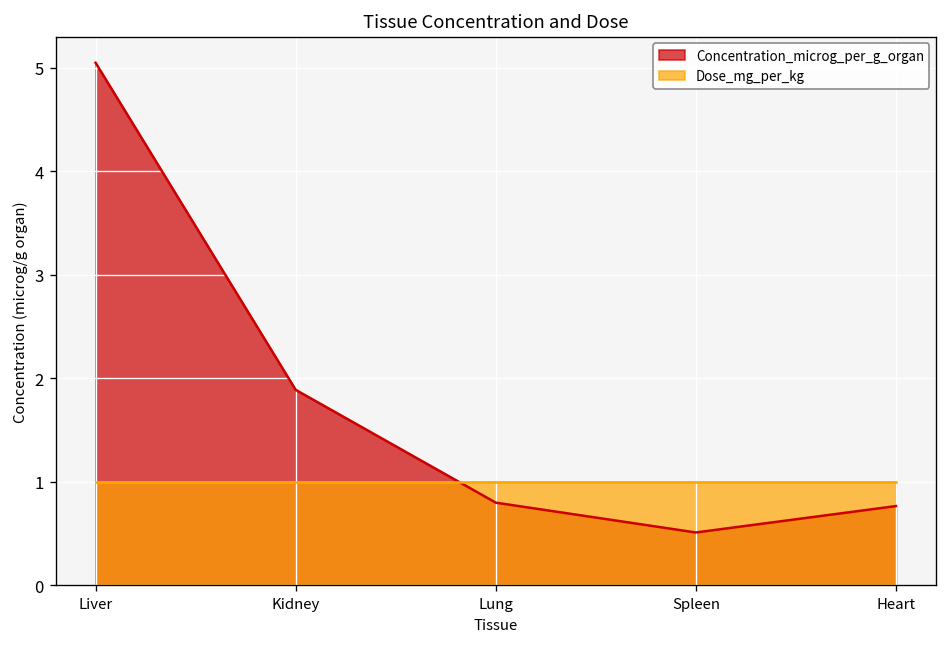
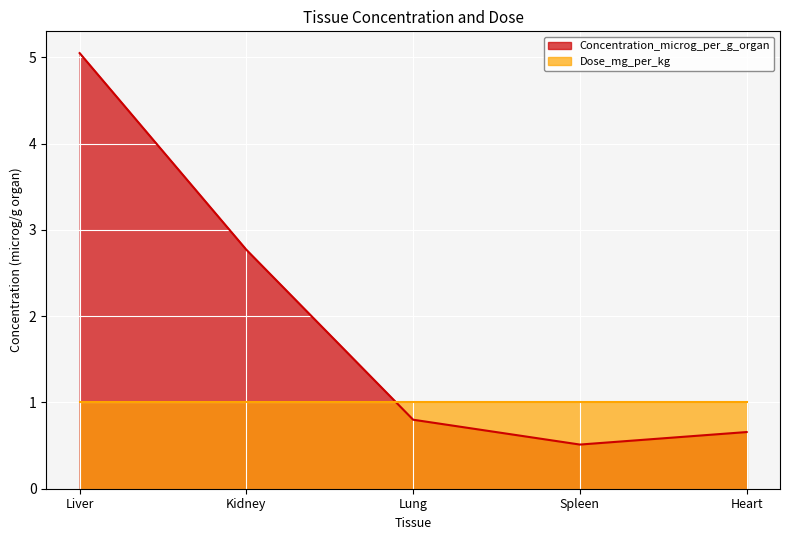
Concentration_microg_per_g_organ, Kidney: 1.9 -> 2.8
Concentration_microg_per_g_organ, Heart: 0.8 -> 0.7
